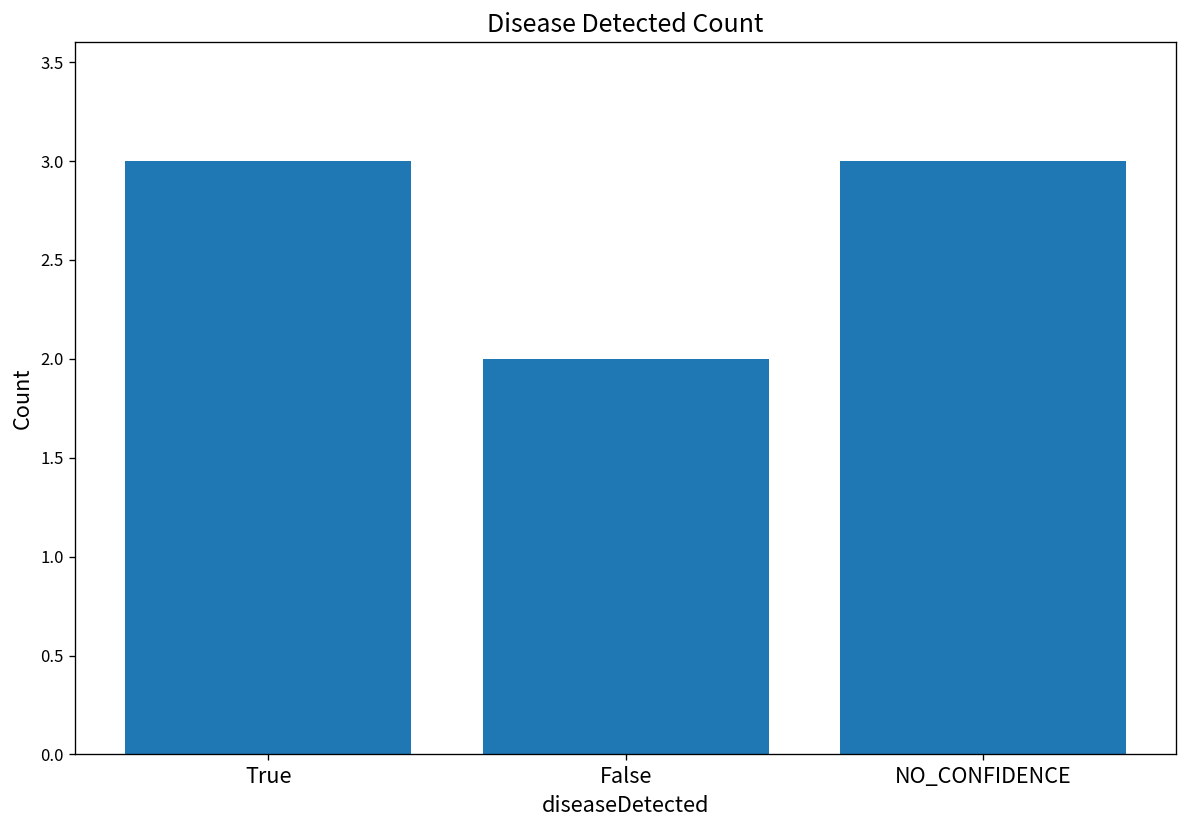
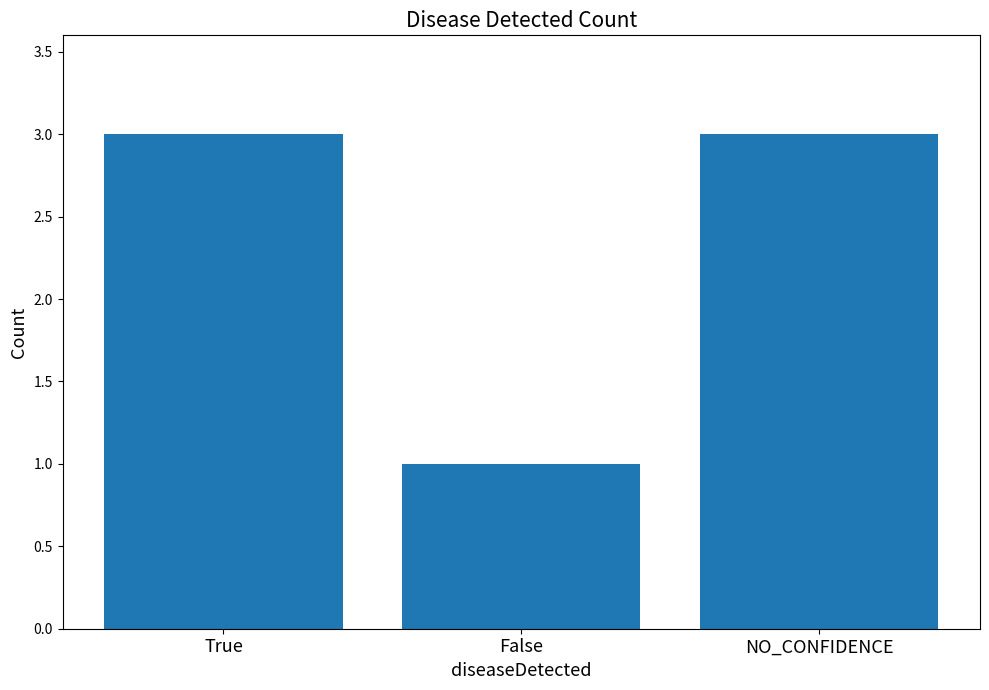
False: 2 -> 1
